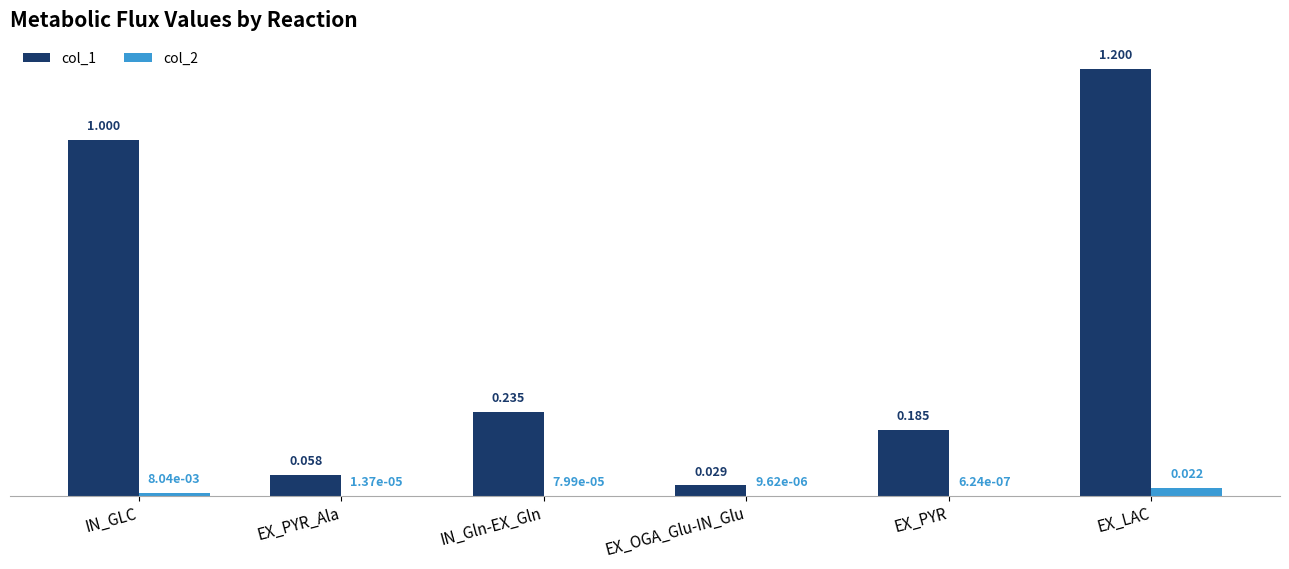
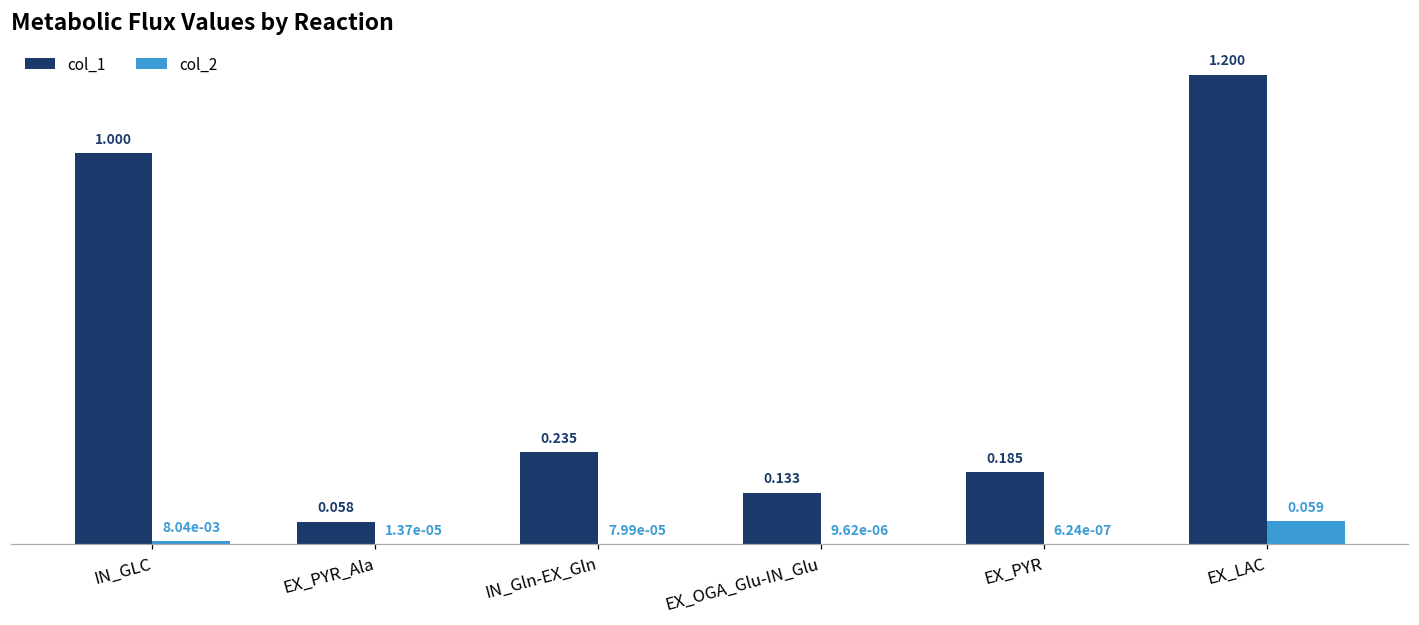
col_1, EX_OGA_Glu-IN_Glu: 0.029 -> 0.133
col_2, EX_LAC: 0.022 -> 0.059
